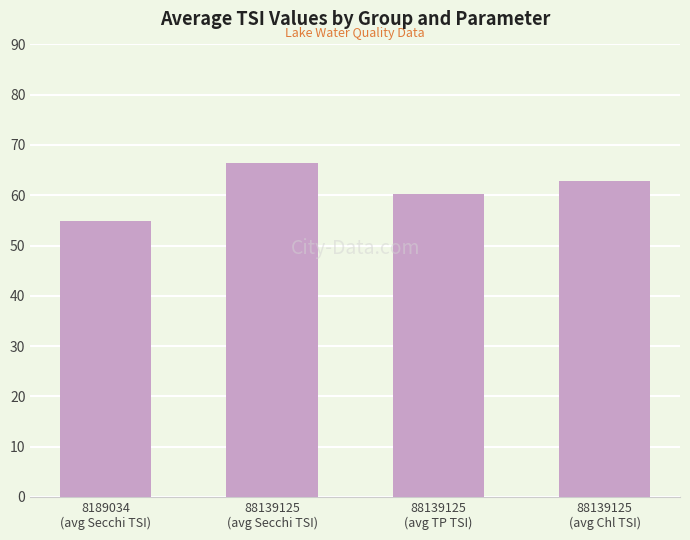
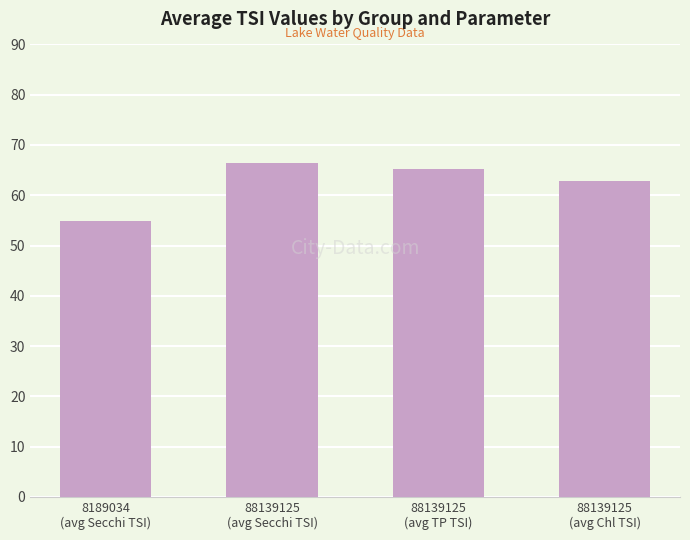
88139125 (avg TP TSI): 60 -> 65
